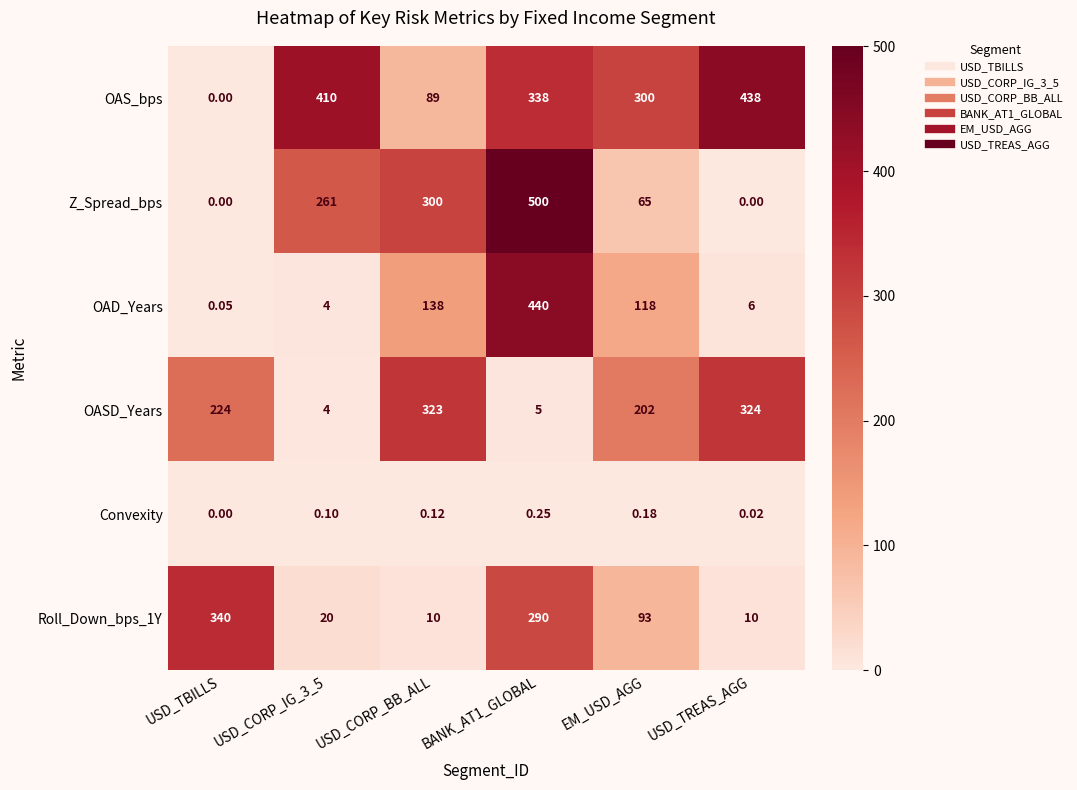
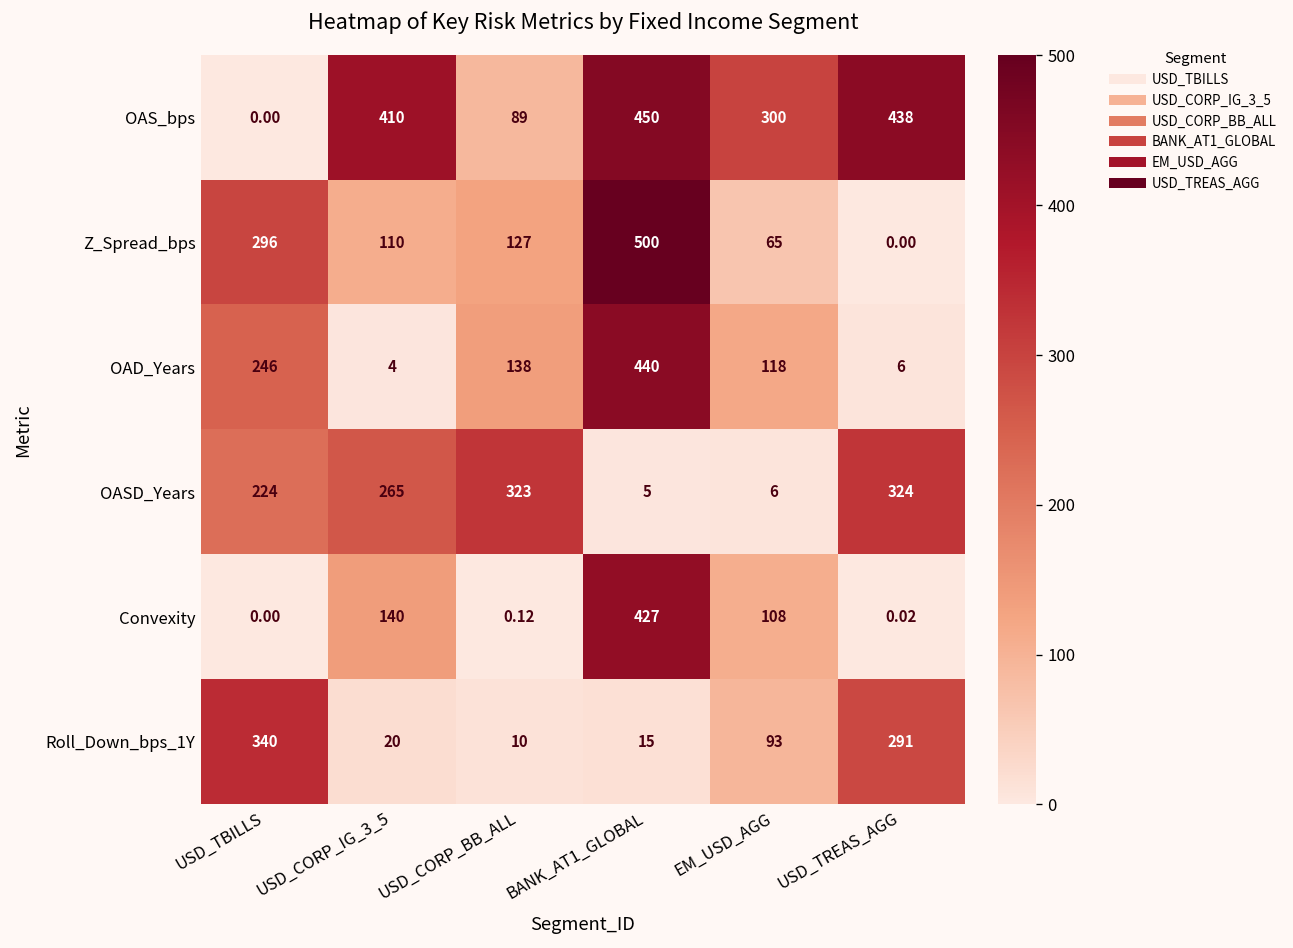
OAS_bps, BANK_AT1_GLOBAL: 338 -> 450
Z_Spread_bps, USD_TBILLS: 0.00 -> 296
Z_Spread_bps, USD_CORP_IG_3_5: 261 -> 110
Z_Spread_bps, USD_CORP_BB_ALL: 300 -> 127
OAD_Years, USD_TBILLS: 0.05 -> 246
OASD_Years, USD_CORP_IG_3_5: 4 -> 265
OASD_Years, EM_USD_AGG: 202 -> 6
Convexity, USD_CORP_IG_3_5: 0.10 -> 140
Convexity, BANK_AT1_GLOBAL: 0.25 -> 427
Convexity, EM_USD_AGG: 0.18 -> 108
Roll_Down_bps_1Y, BANK_AT1_GLOBAL: 290 -> 15
Roll_Down_bps_1Y, USD_TREAS_AGG: 10 -> 291
